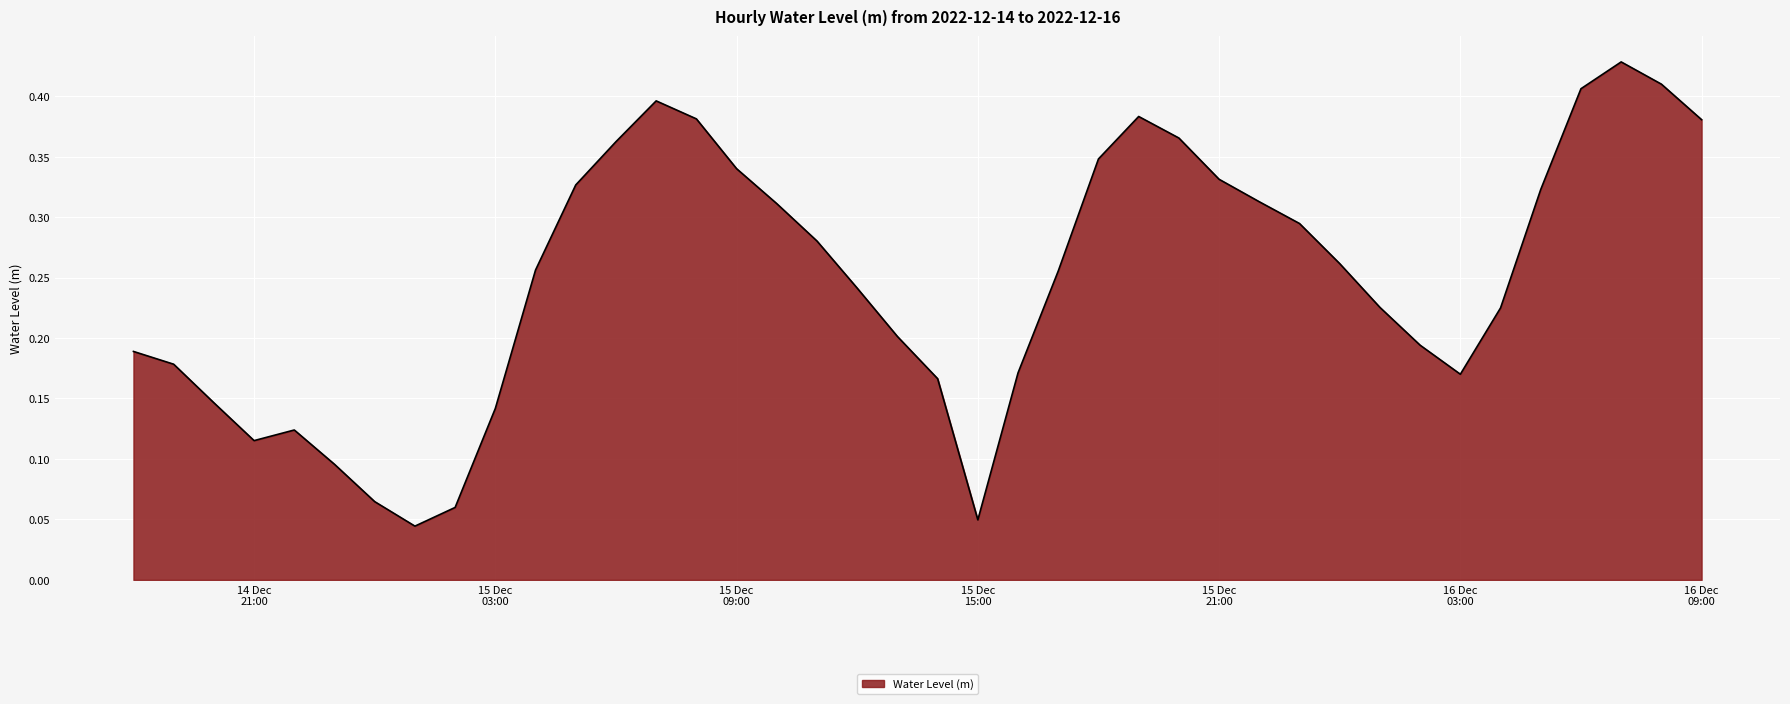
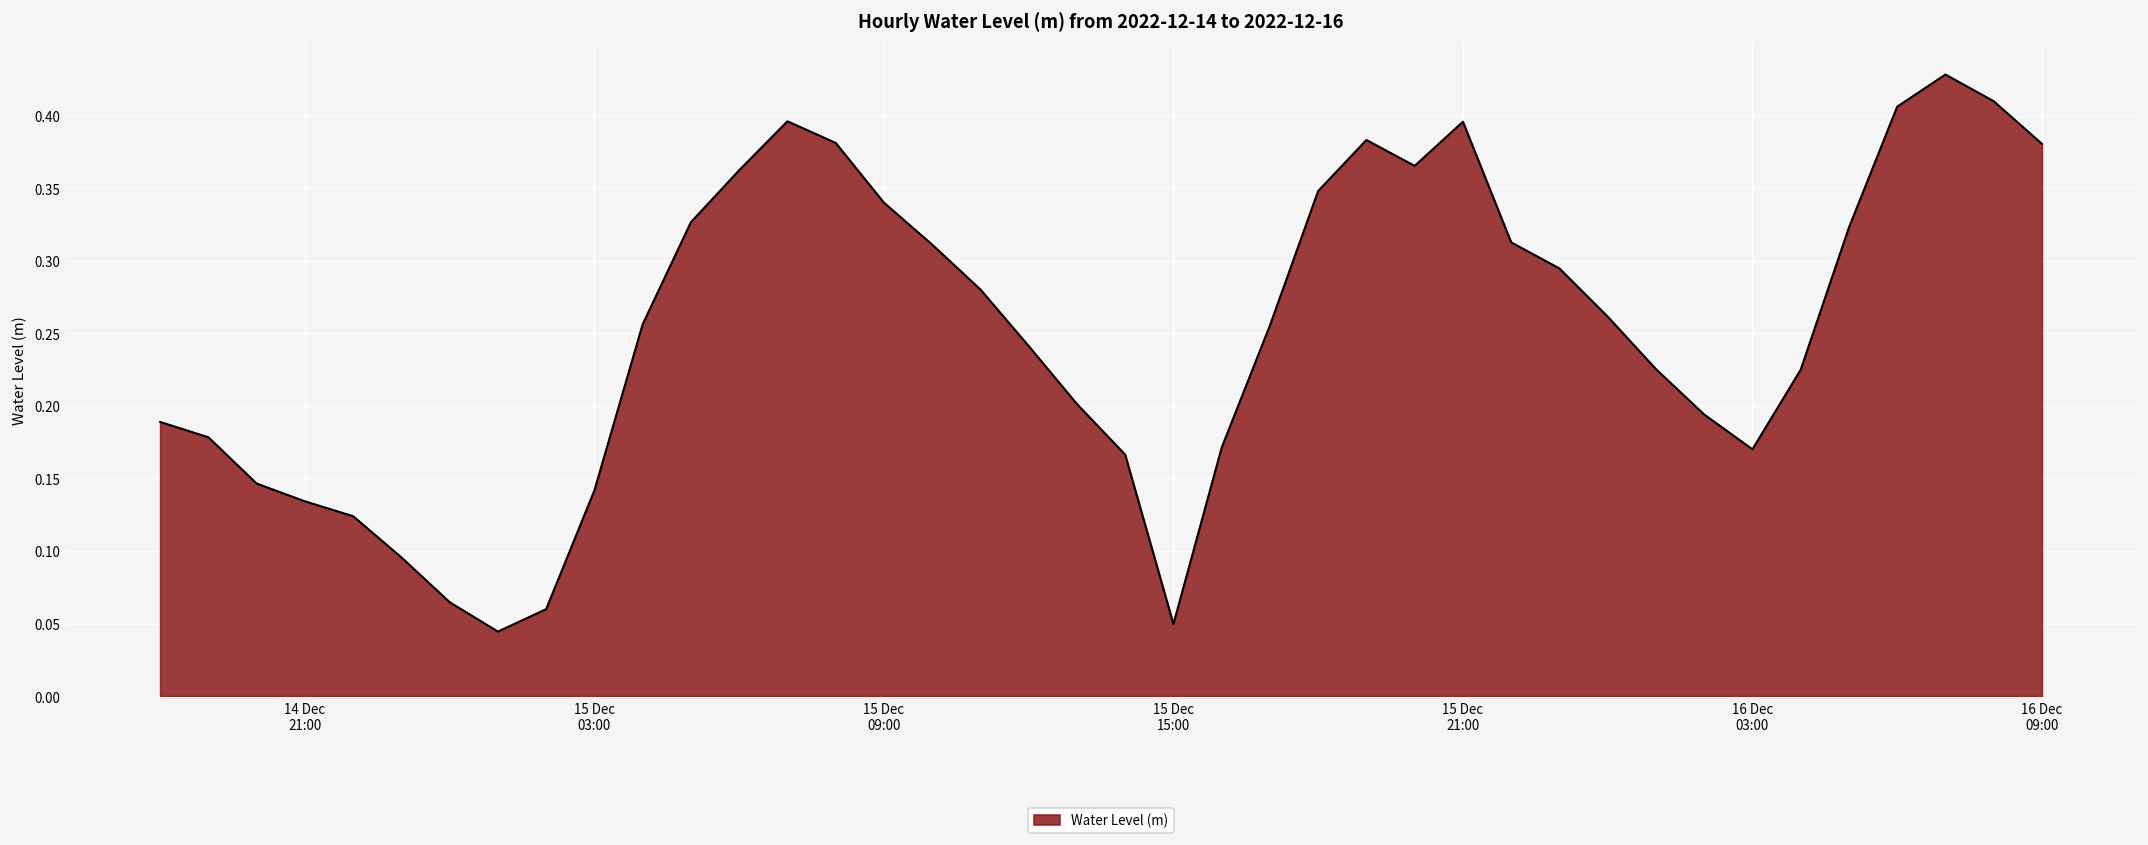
14 Dec 21:00: 0.115 -> 0.134
15 Dec 21:00: 0.331 -> 0.396
